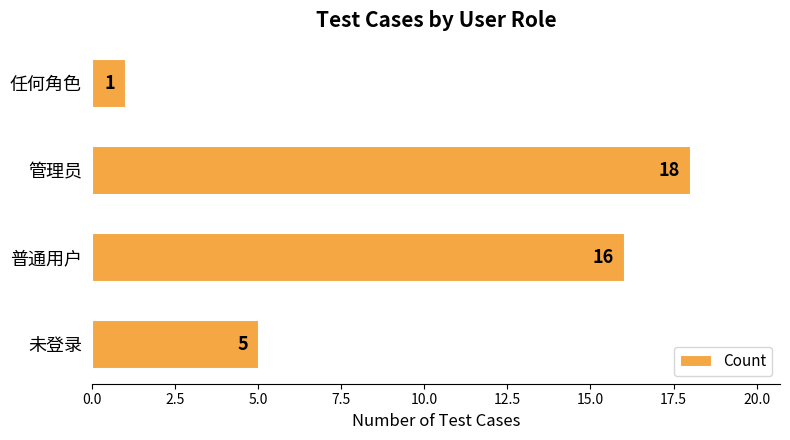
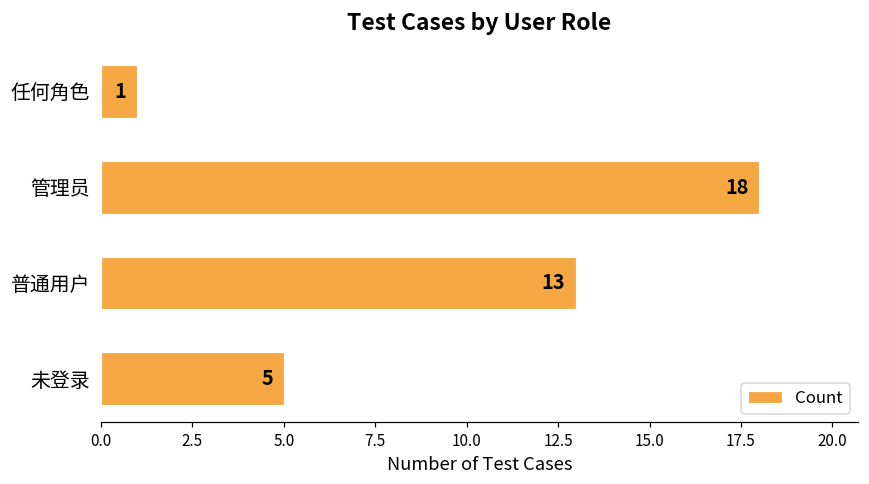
普通用户: 16 -> 13
